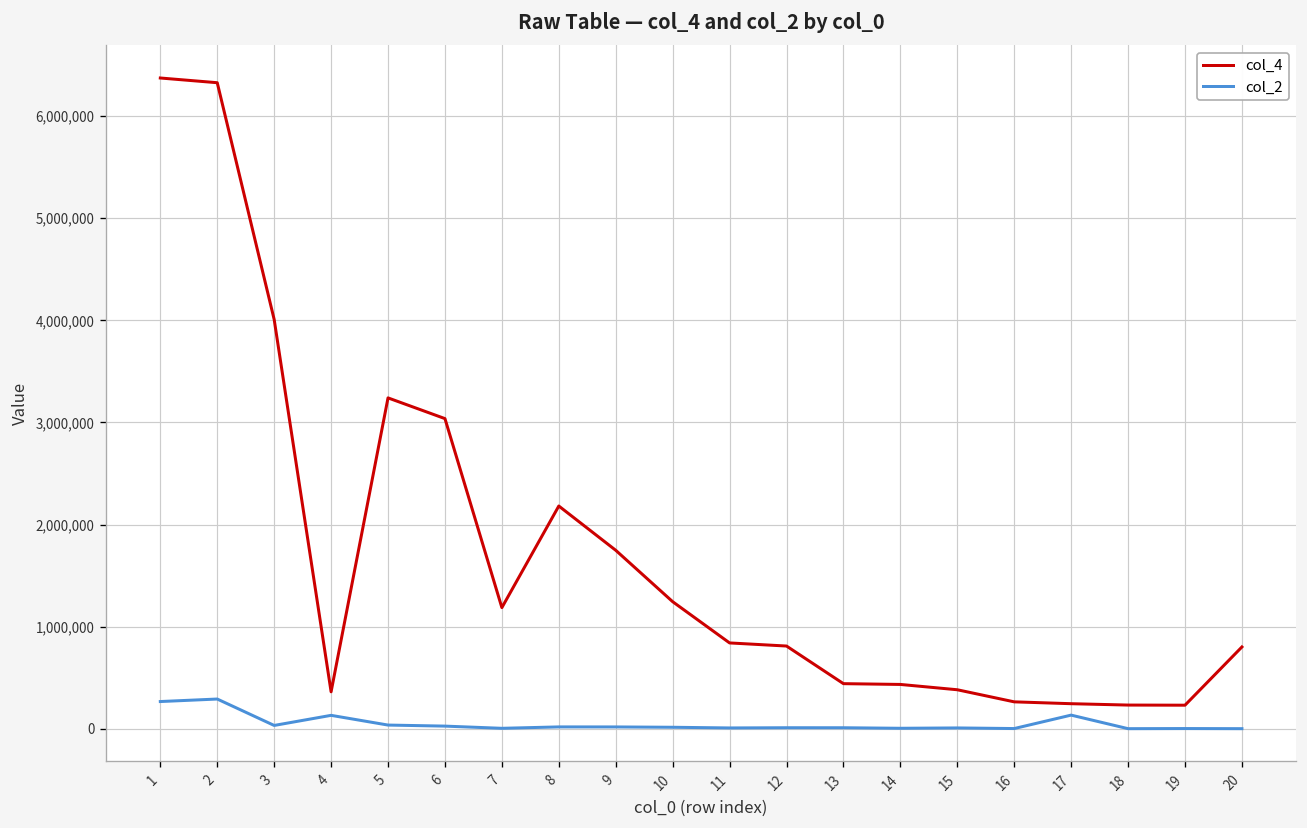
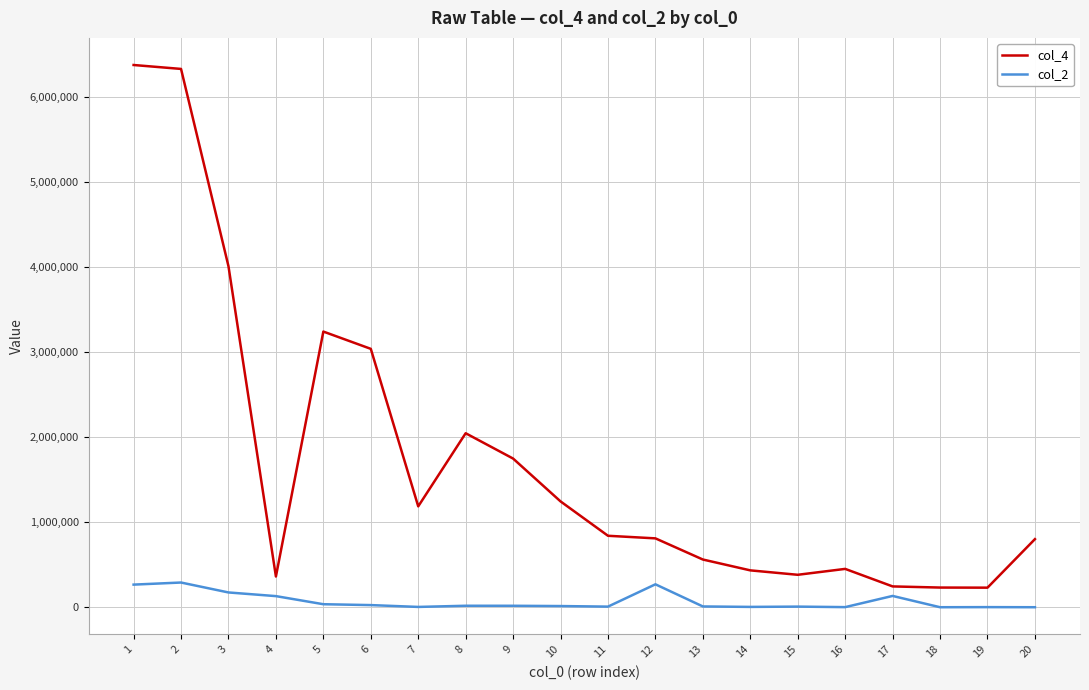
col_2, 3: 0 -> 200,000
col_4, 8: 2,200,000 -> 2,000,000
col_2, 12: 0 -> 300,000
col_4, 13: 400,000 -> 600,000
col_4, 16: 300,000 -> 500,000
